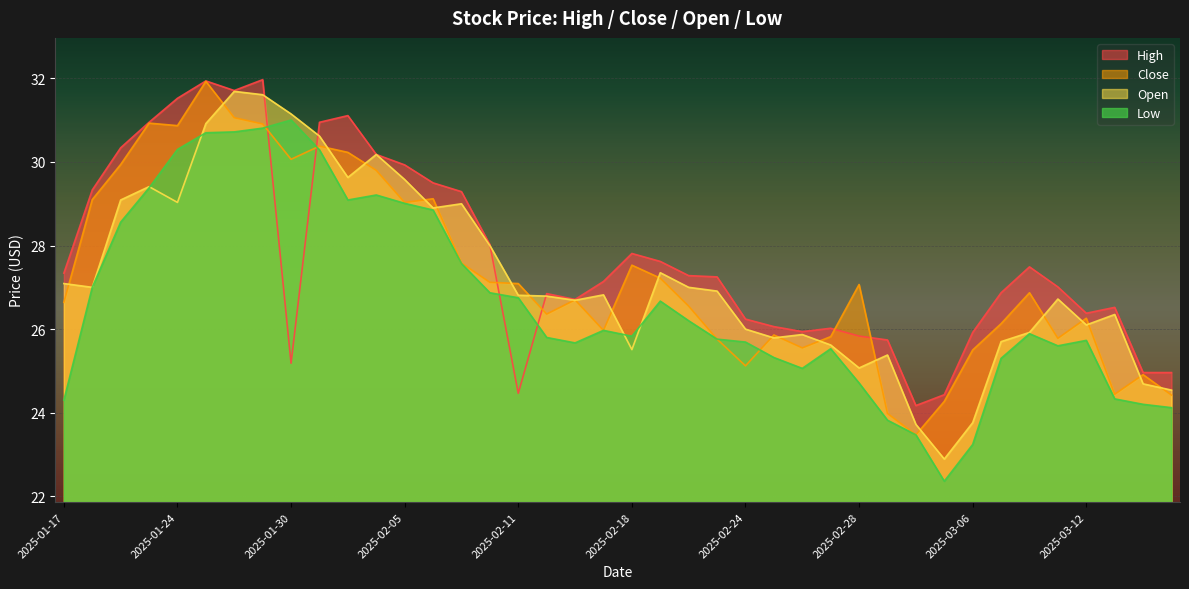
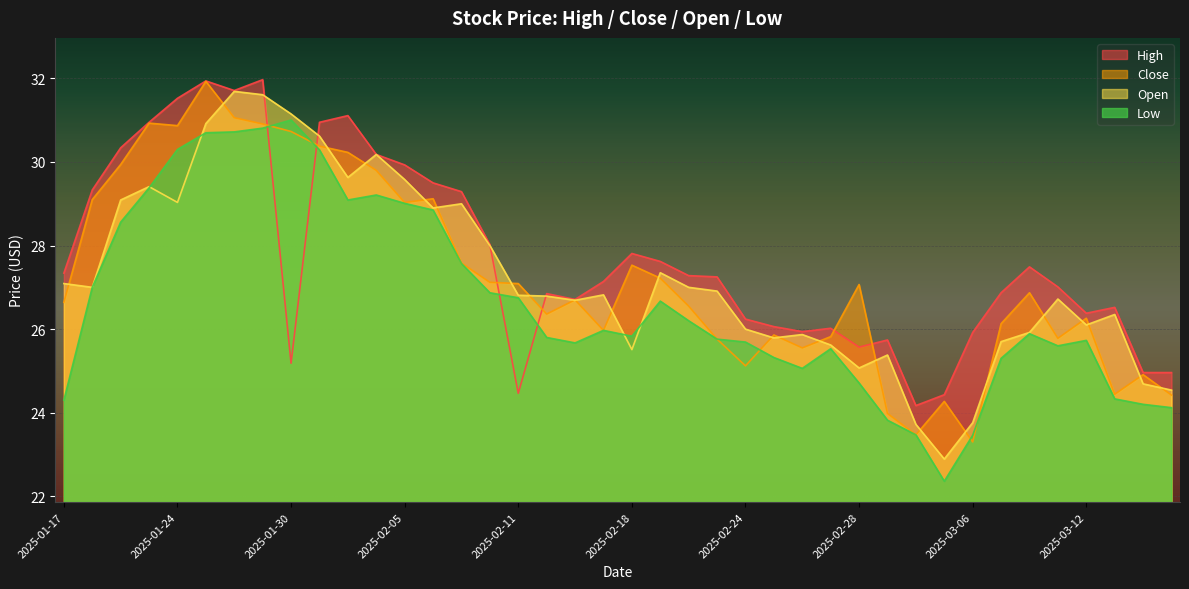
Close, 2025-01-30: 30.1 -> 30.7
High, 2025-02-28: 25.8 -> 25.6
Close, 2025-03-06: 25.5 -> 23.3
Low, 2025-03-06: 23.2 -> 23.5
